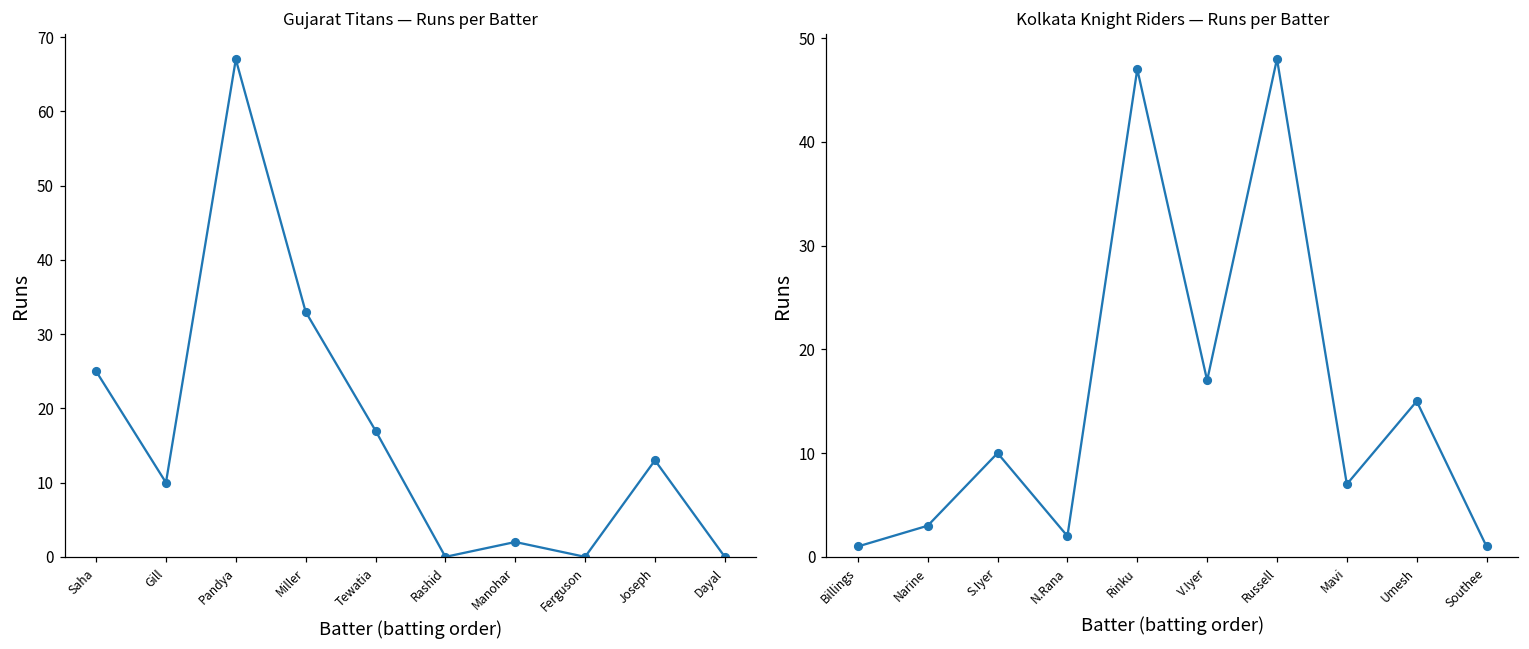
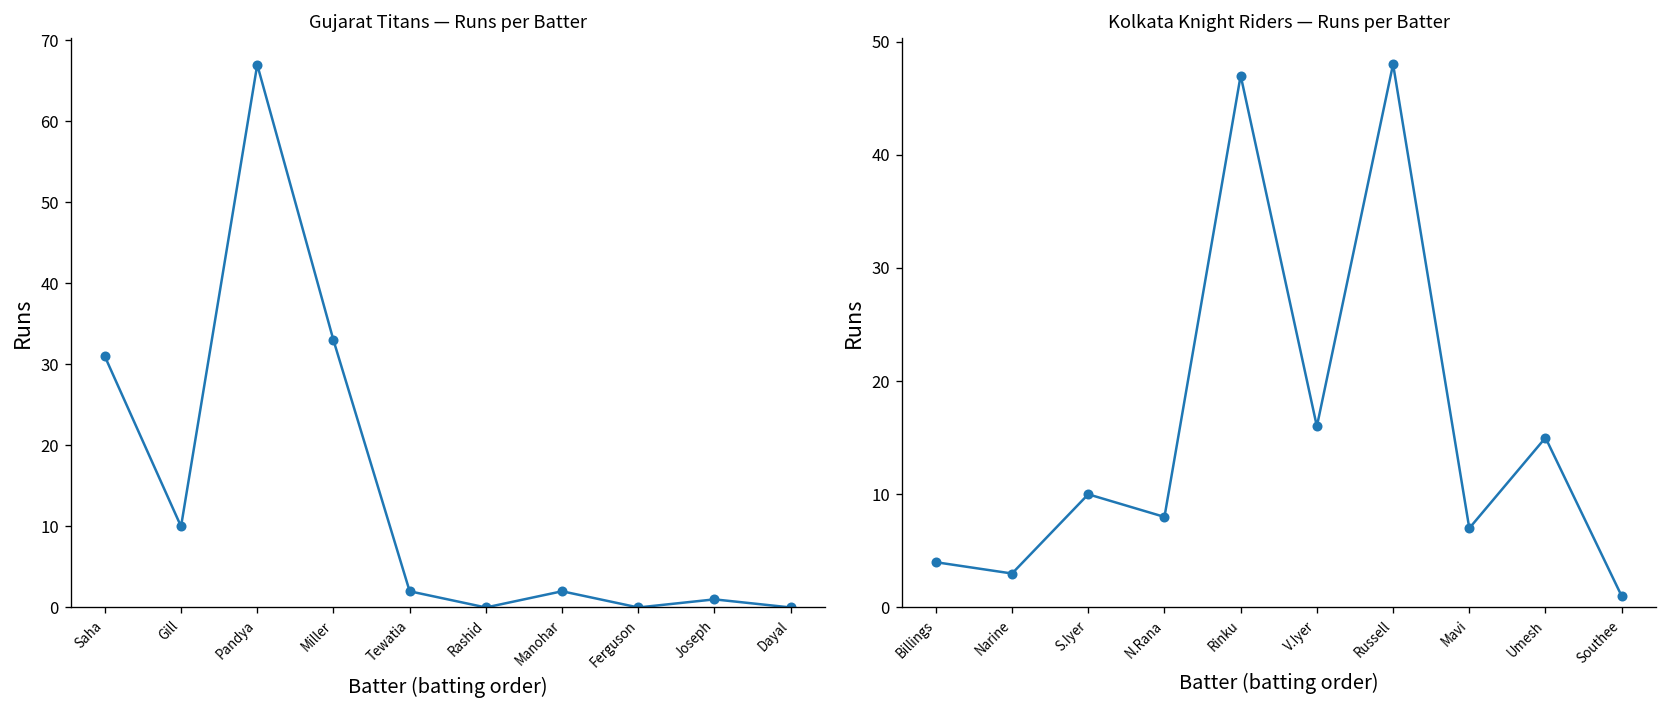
Gujarat Titans — Runs per Batter, Saha: 25 -> 31
Gujarat Titans — Runs per Batter, Tewatia: 17 -> 2
Gujarat Titans — Runs per Batter, Joseph: 13 -> 1
Kolkata Knight Riders — Runs per Batter, Billings: 1 -> 4
Kolkata Knight Riders — Runs per Batter, N.Rana: 2 -> 8
Kolkata Knight Riders — Runs per Batter, V.Iyer: 17 -> 16
